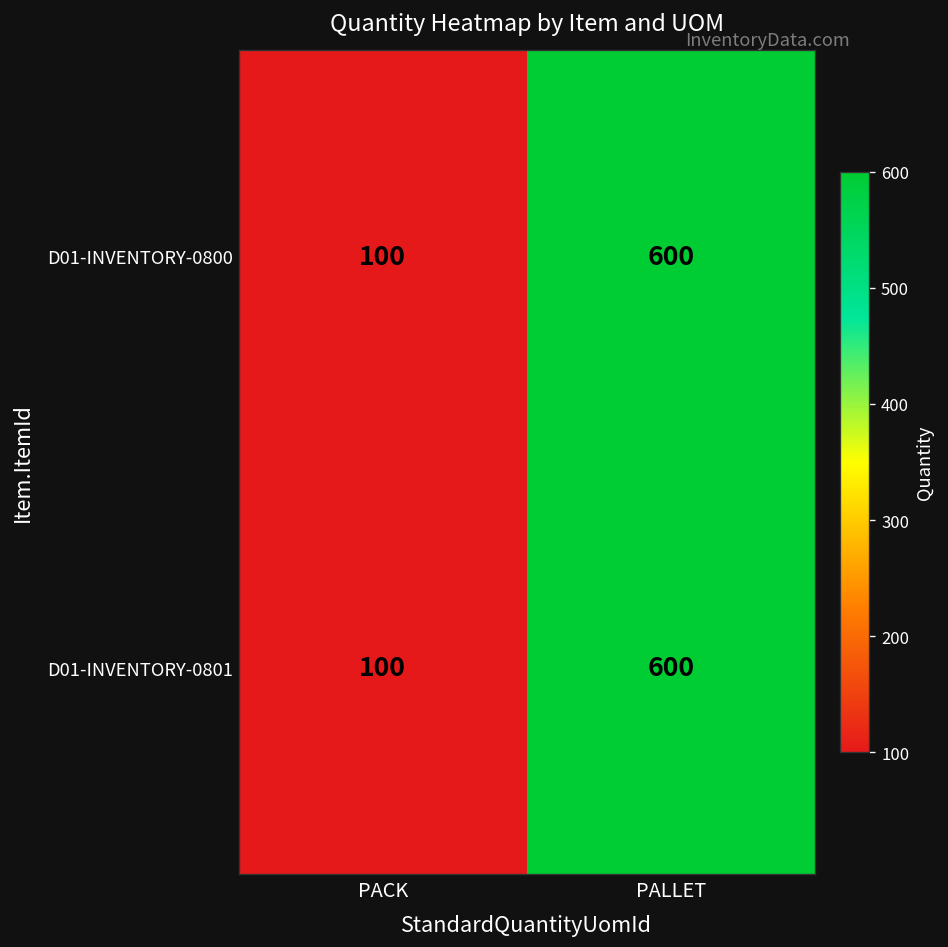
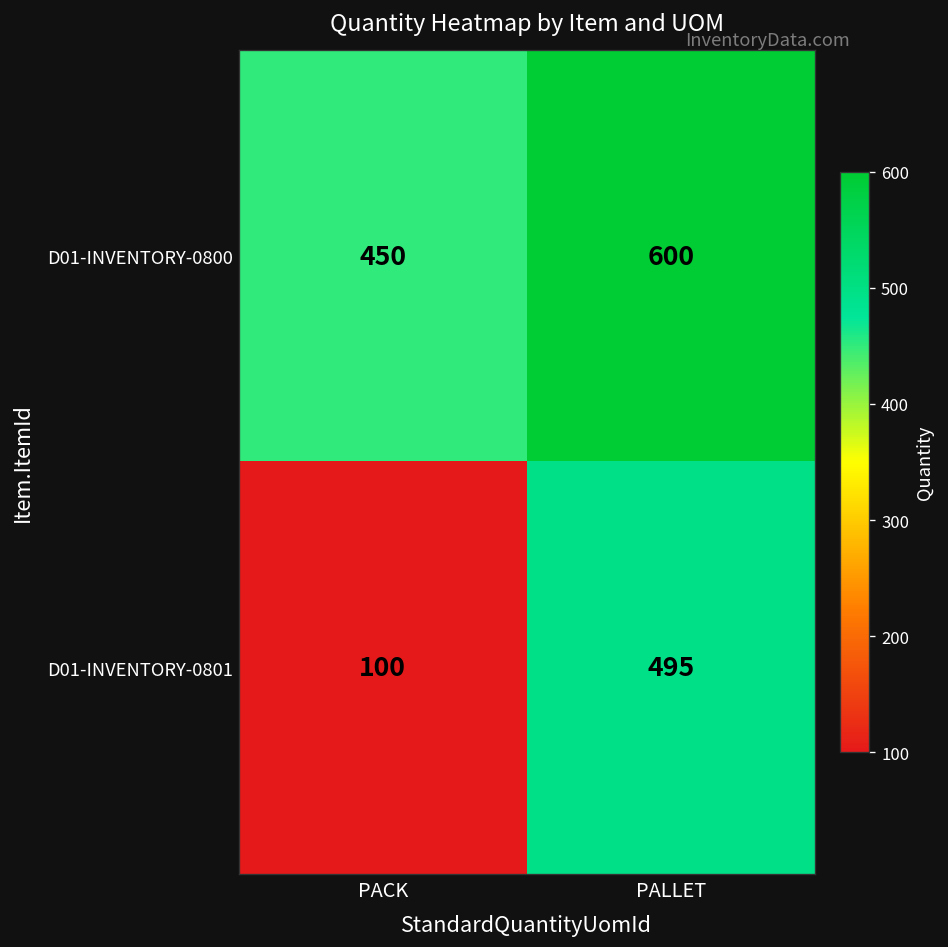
D01-INVENTORY-0800, PACK: 100 -> 450
D01-INVENTORY-0801, PALLET: 600 -> 495
